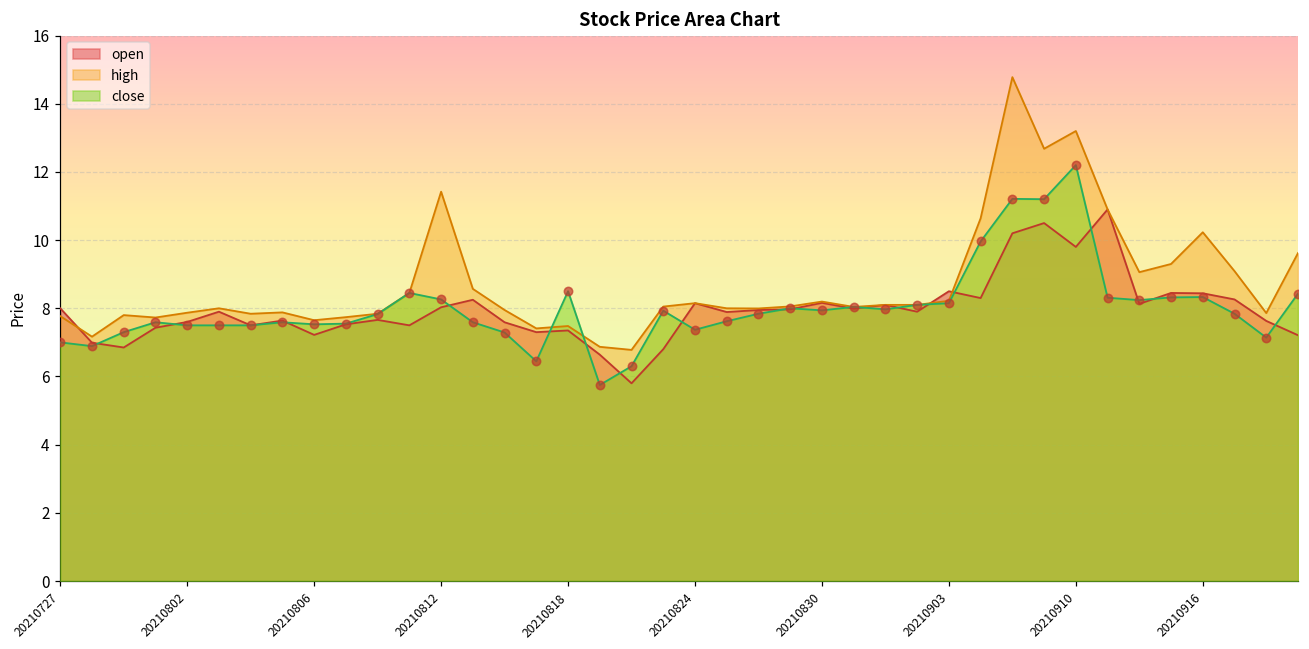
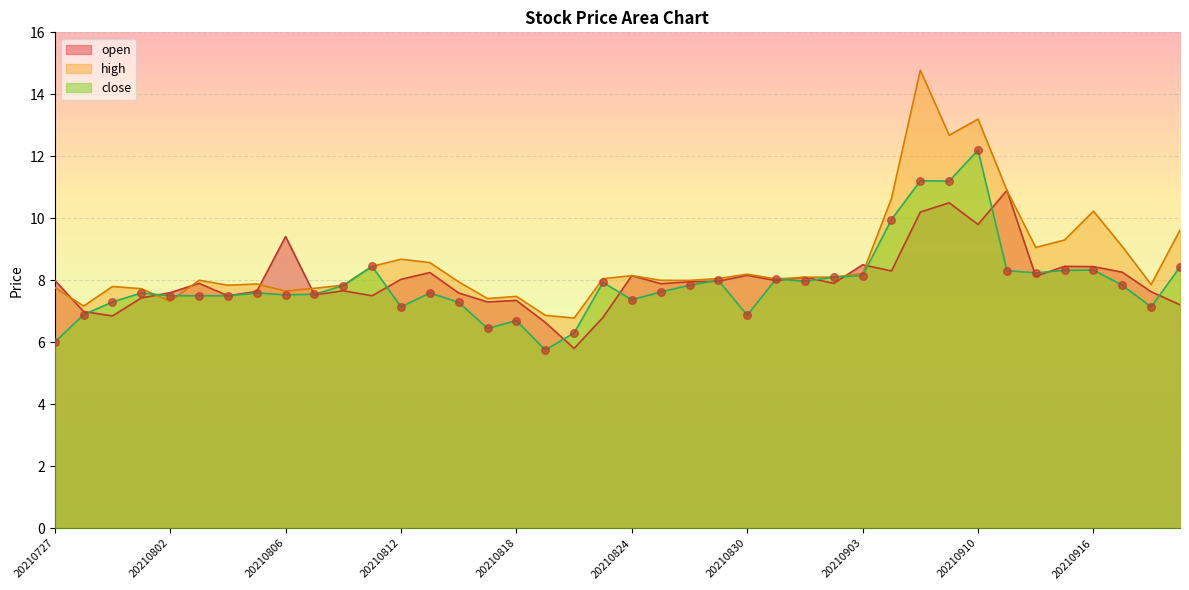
close, 20210727: 7 -> 6
high, 20210802: 7.9 -> 7.3
open, 20210806: 7.2 -> 9.4
high, 20210812: 11.4 -> 8.7
close, 20210812: 8.3 -> 7.1
close, 20210818: 8.5 -> 6.7
close, 20210830: 7.9 -> 6.9
